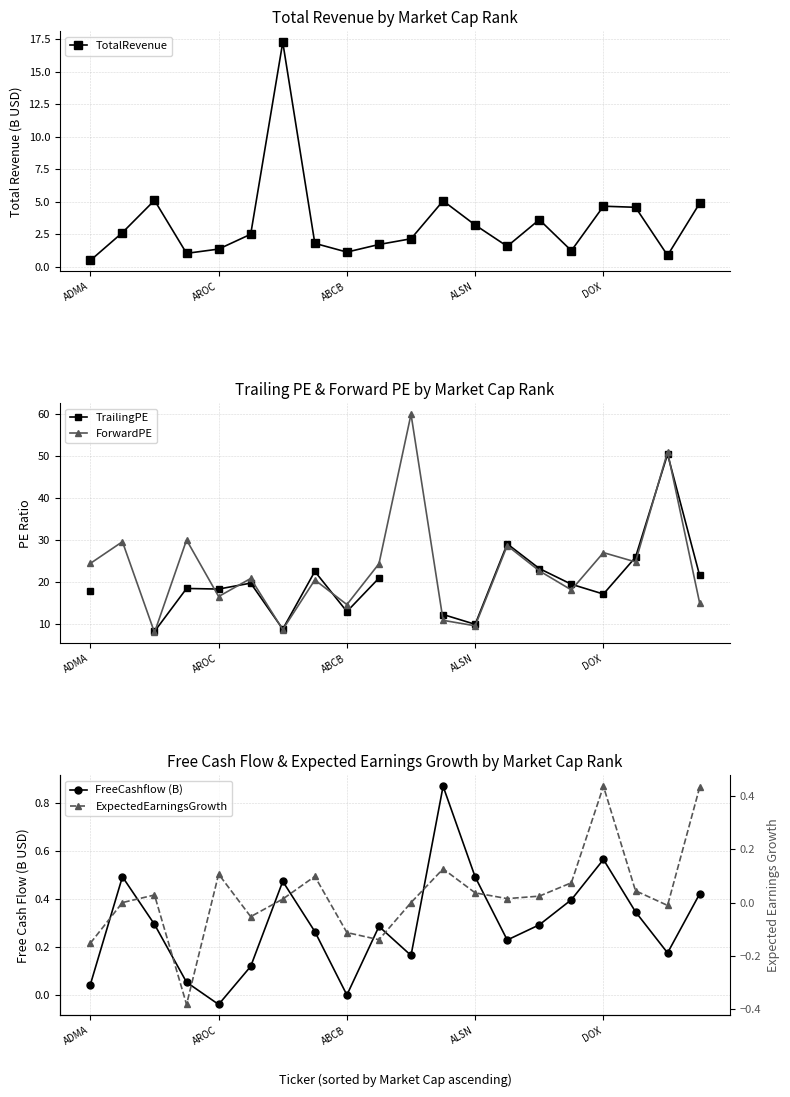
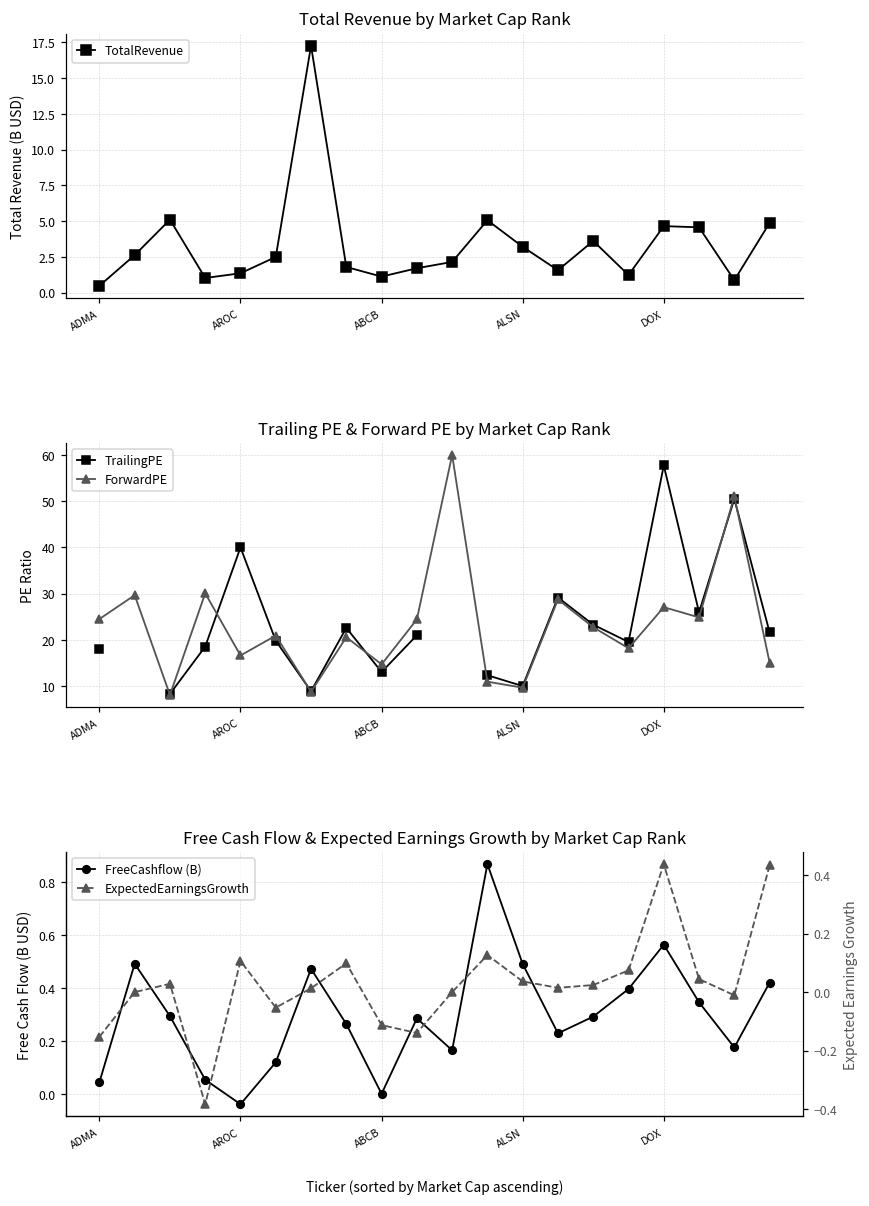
Trailing PE & Forward PE by Market Cap Rank, TrailingPE, AROC: 18 -> 40
Trailing PE & Forward PE by Market Cap Rank, TrailingPE, DOX: 17 -> 58
